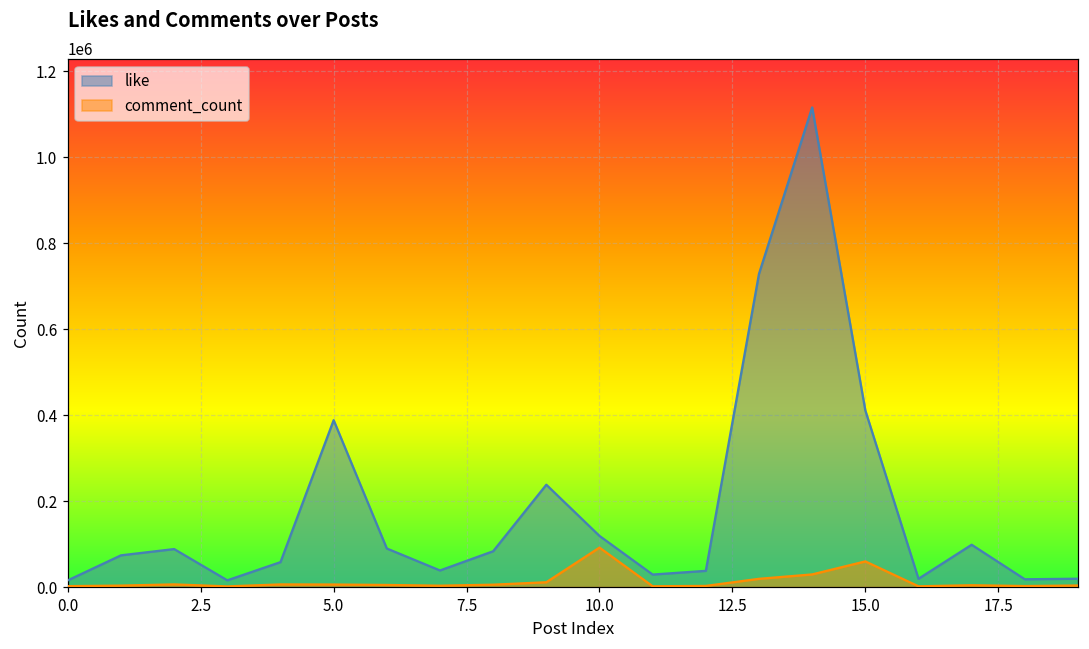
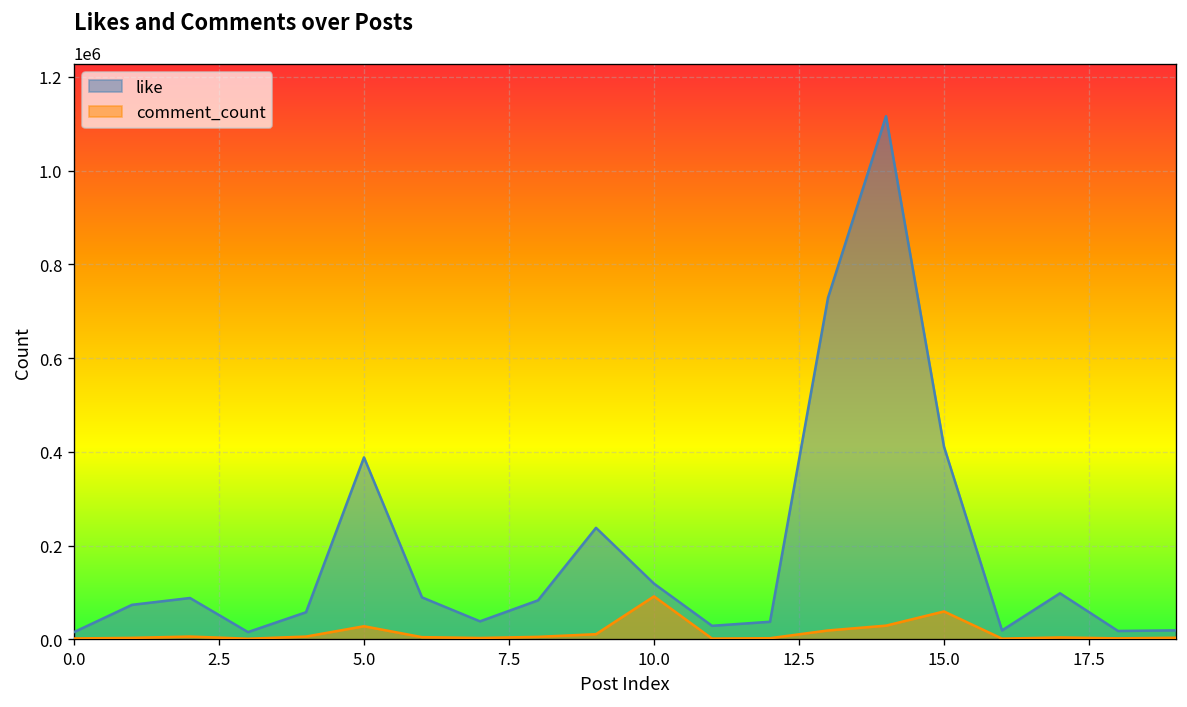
comment_count, 5.0: 10000 -> 30000
